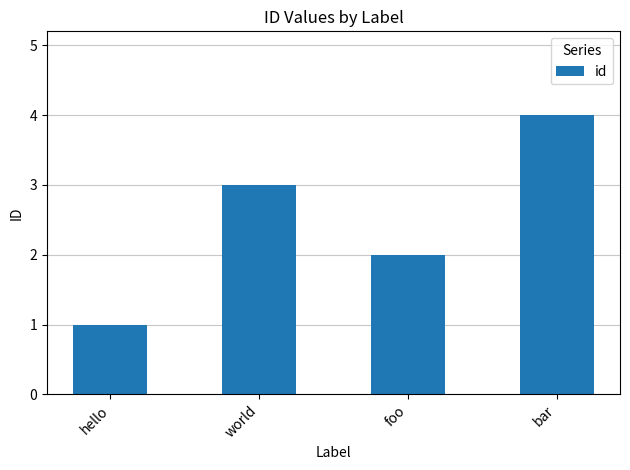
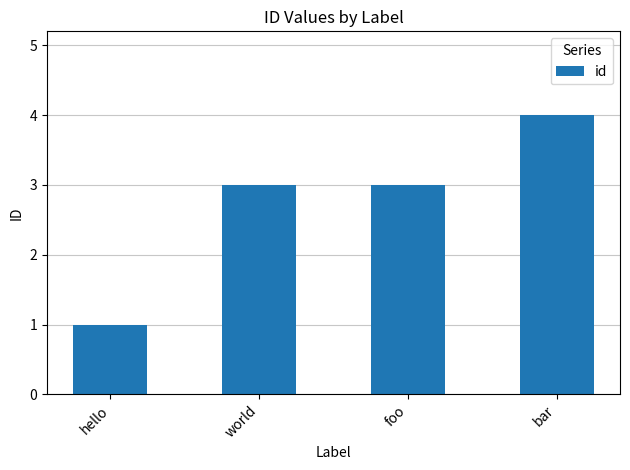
foo: 2 -> 3
